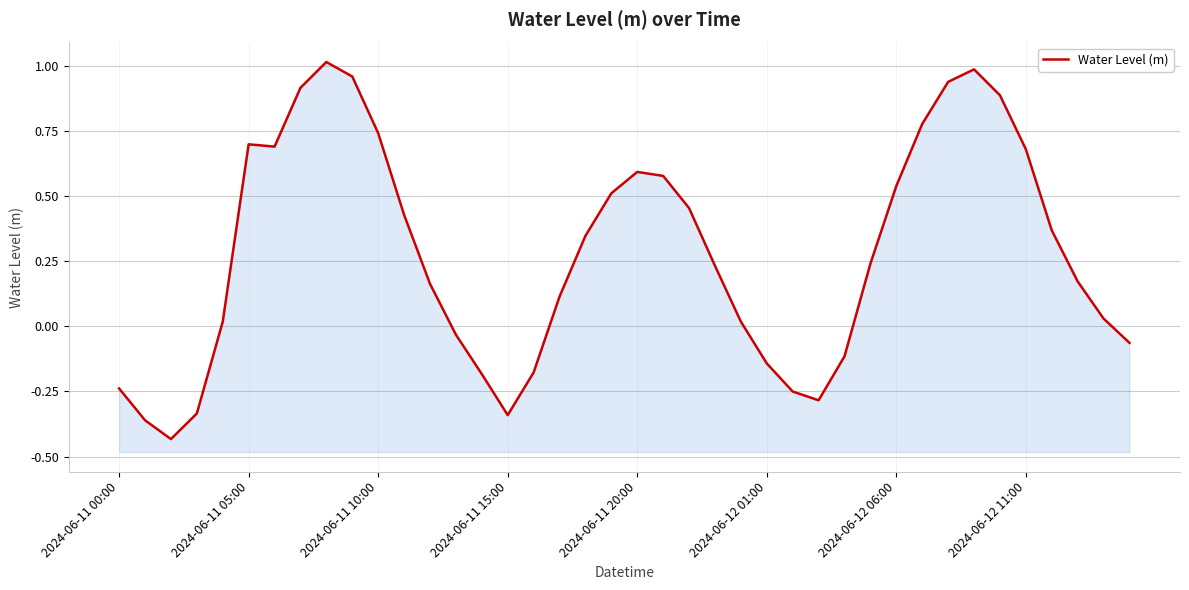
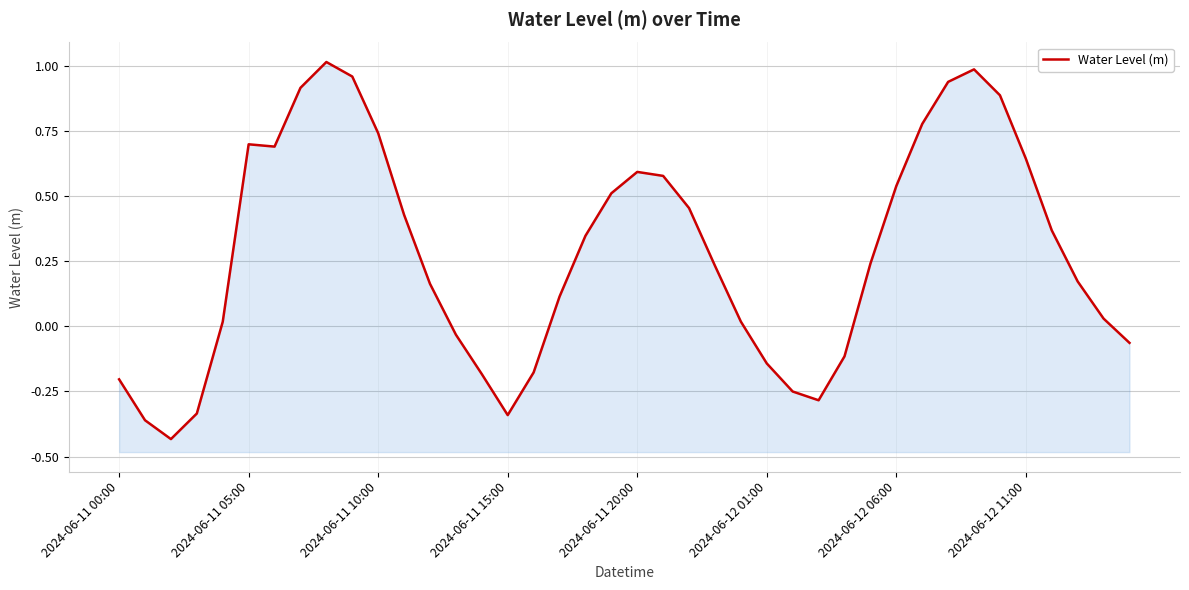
2024-06-11 00:00: -0.24 -> -0.20
2024-06-12 11:00: 0.68 -> 0.64
